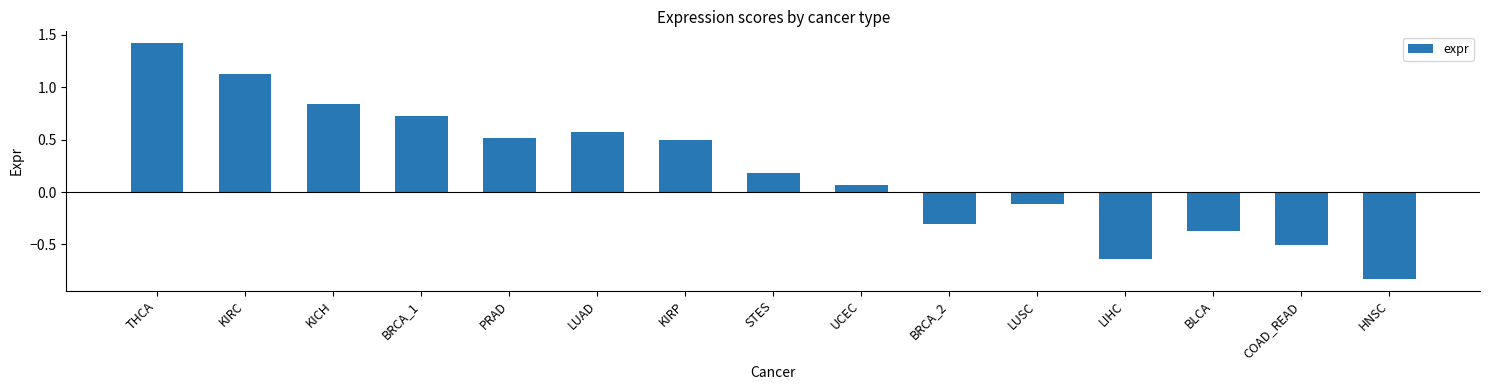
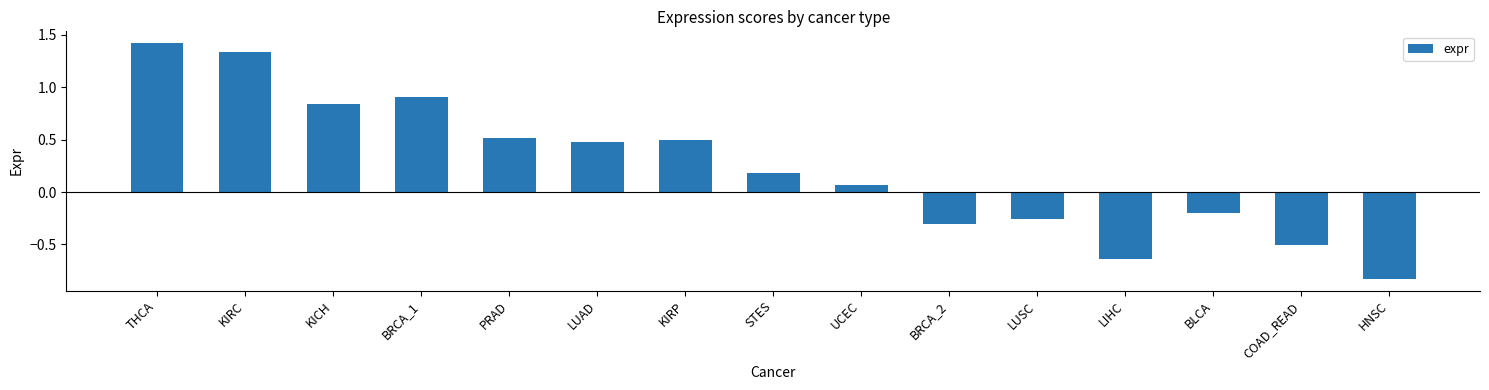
KIRC: 1.13 -> 1.34
BRCA_1: 0.73 -> 0.90
LUAD: 0.57 -> 0.48
LUSC: -0.11 -> -0.26
BLCA: -0.37 -> -0.20
